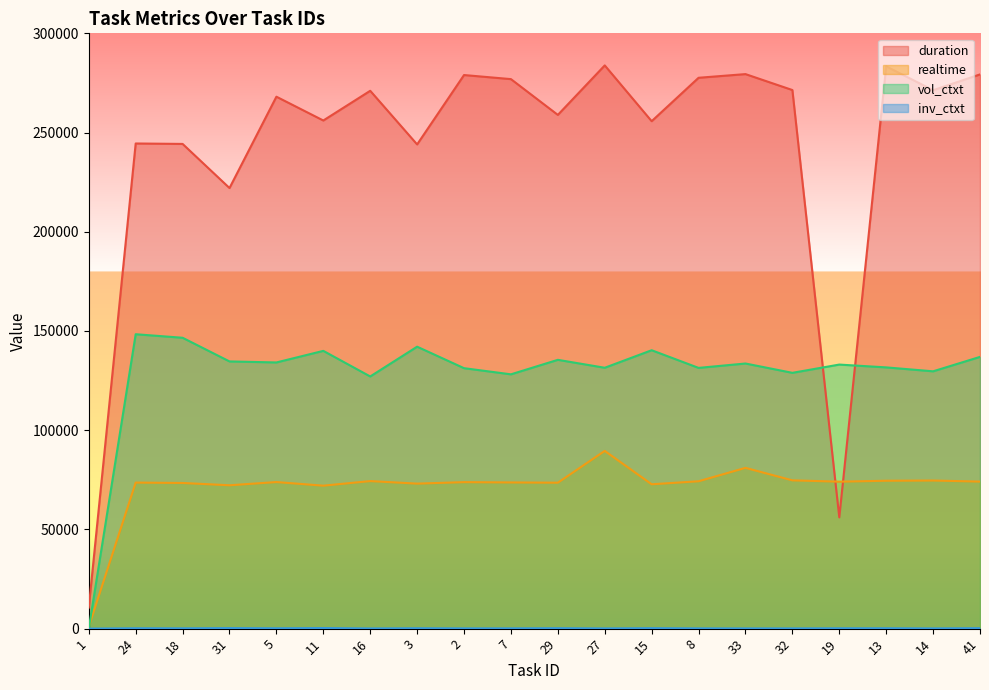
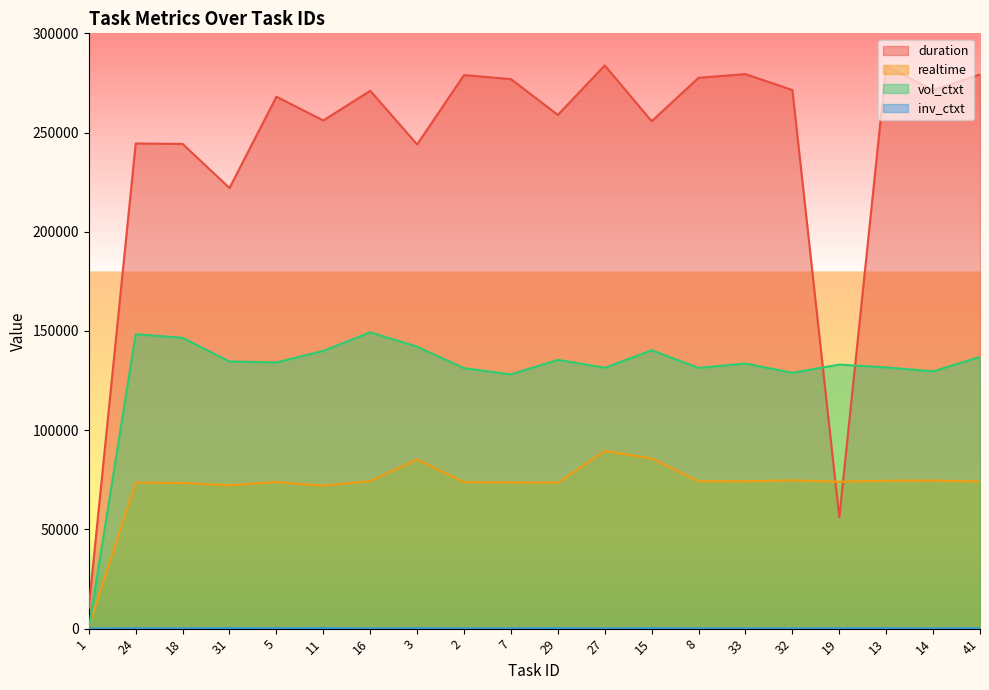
vol_ctxt, 16: 127000 -> 149000
realtime, 3: 73000 -> 85000
realtime, 15: 73000 -> 86000
realtime, 33: 81000 -> 74000
